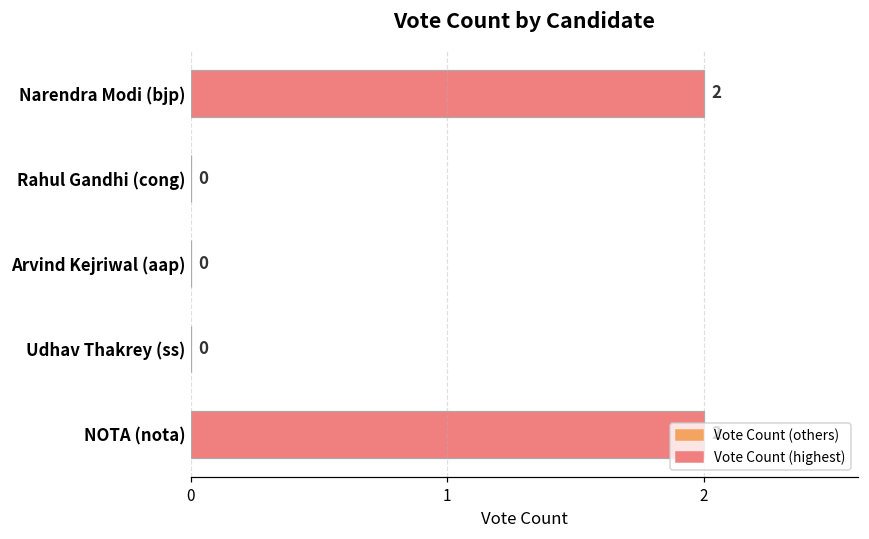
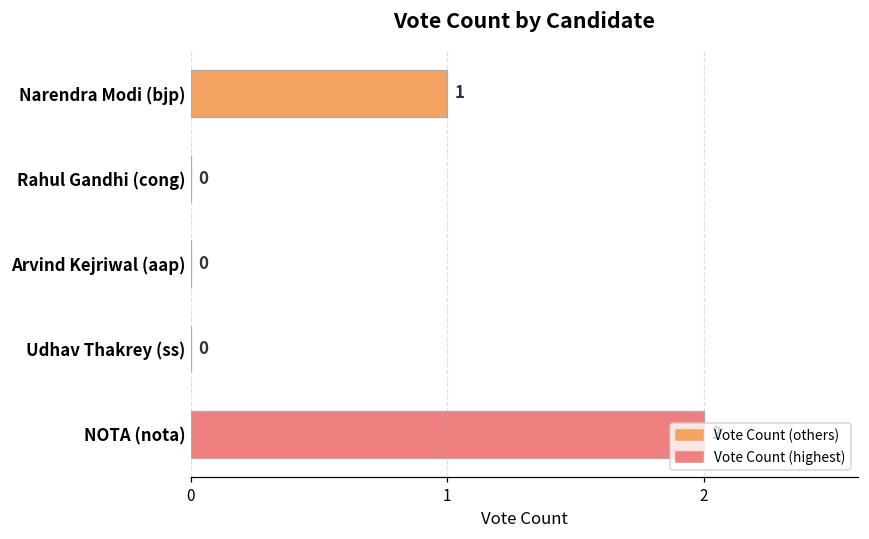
Narendra Modi (bjp): 2 -> 1
